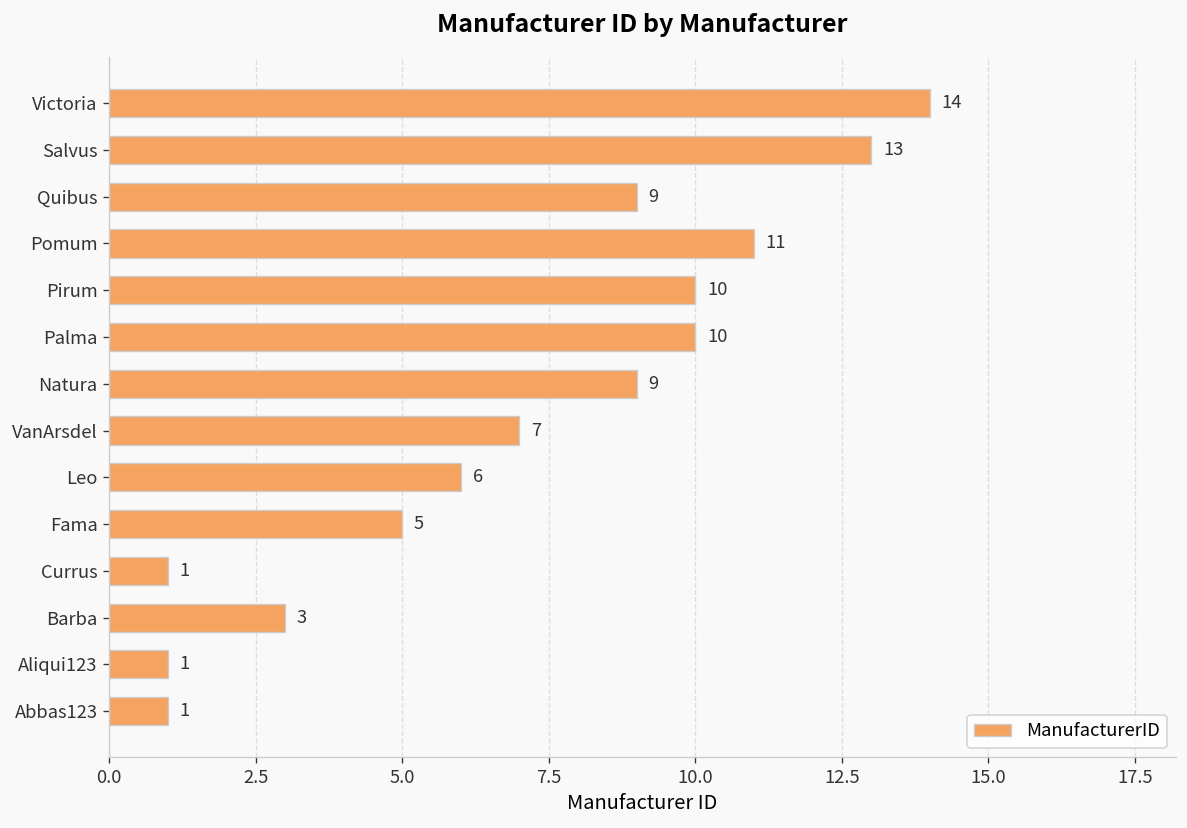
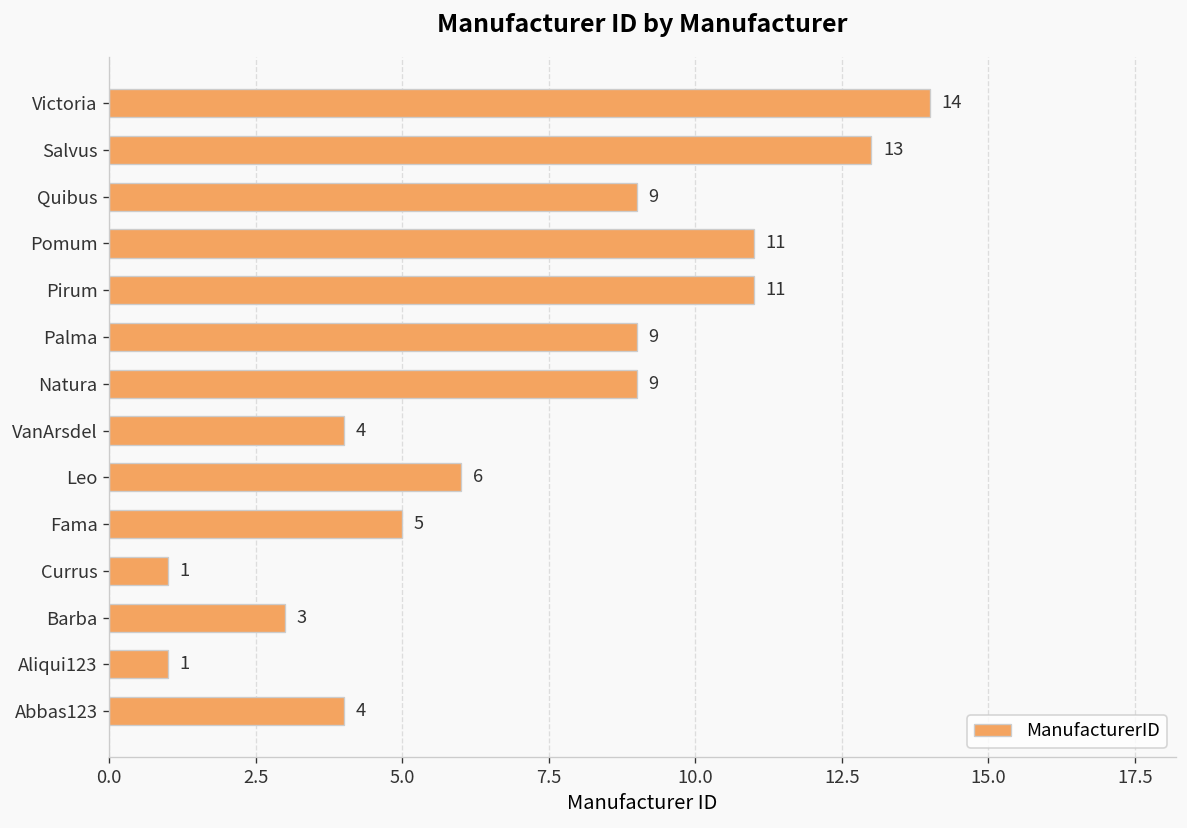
Pirum: 10 -> 11
Palma: 10 -> 9
VanArsdel: 7 -> 4
Abbas123: 1 -> 4
